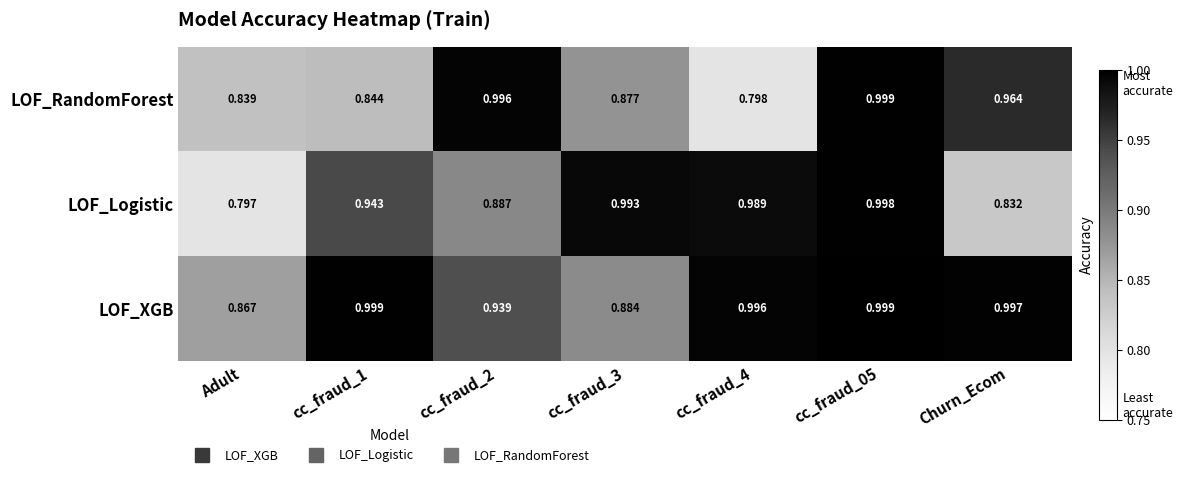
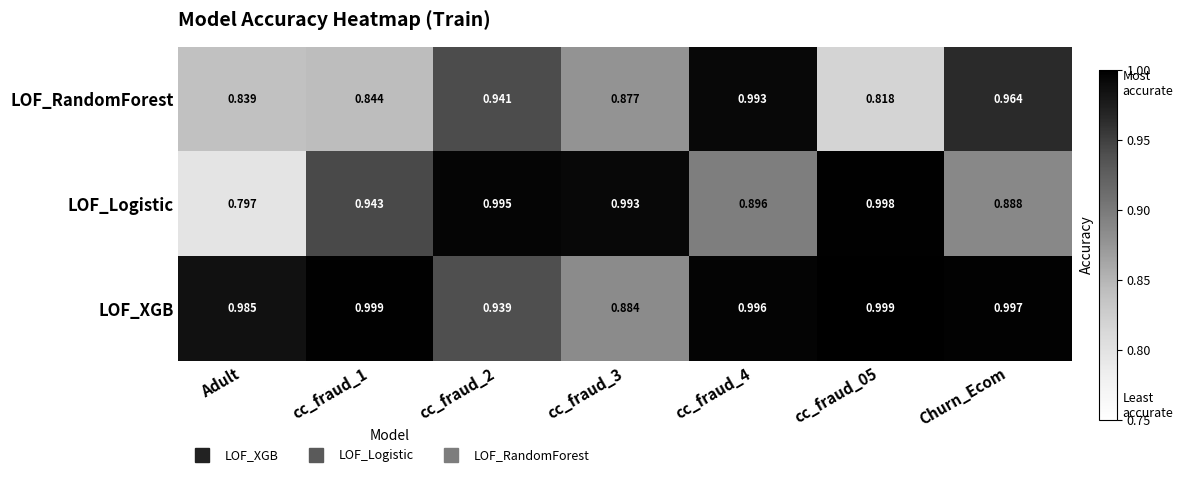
LOF_RandomForest, cc_fraud_2: 0.996 -> 0.941
LOF_RandomForest, cc_fraud_4: 0.798 -> 0.993
LOF_RandomForest, cc_fraud_05: 0.999 -> 0.818
LOF_Logistic, cc_fraud_2: 0.887 -> 0.995
LOF_Logistic, cc_fraud_4: 0.989 -> 0.896
LOF_Logistic, Churn_Ecom: 0.832 -> 0.888
LOF_XGB, Adult: 0.867 -> 0.985
